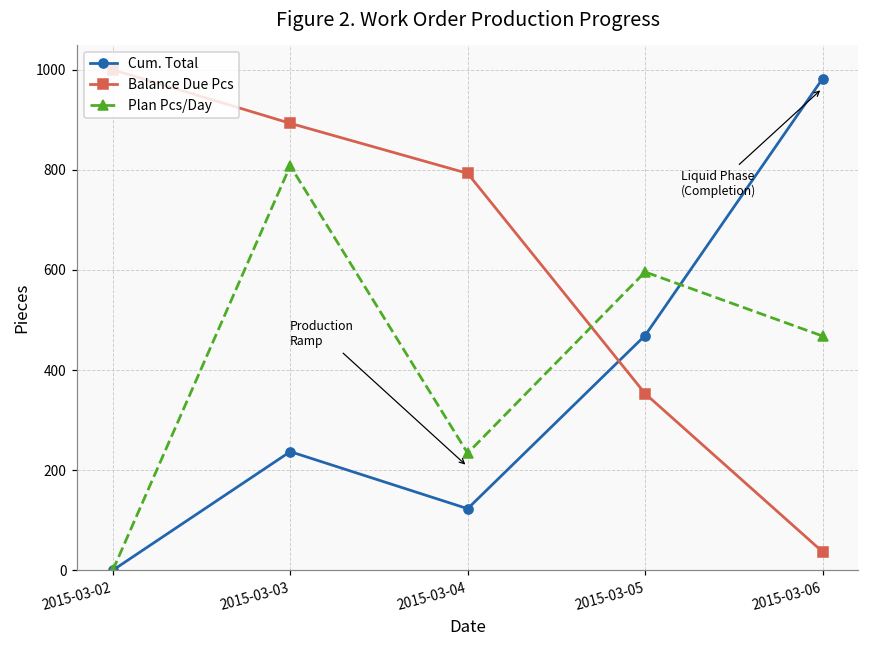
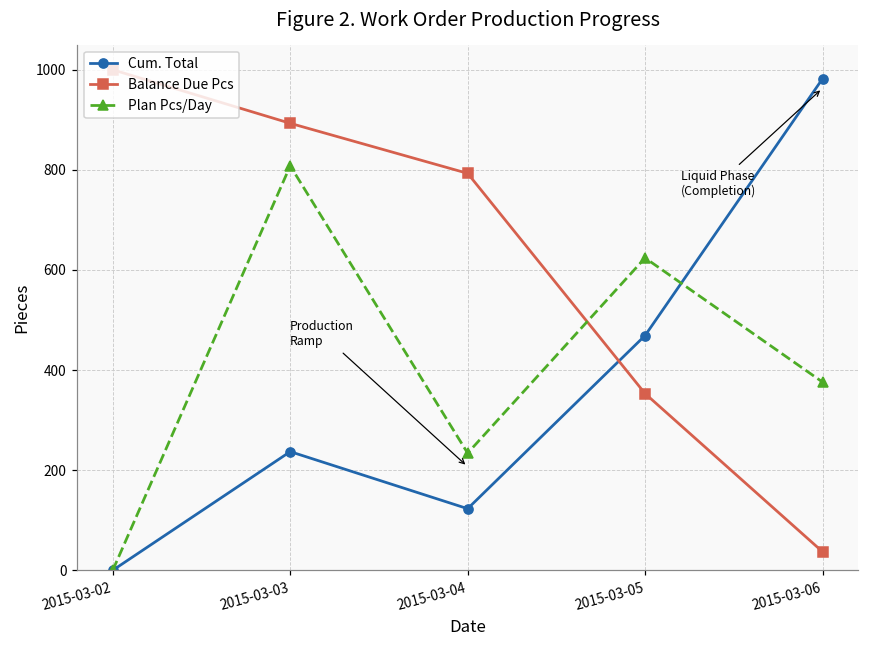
Plan Pcs/Day, 2015-03-05: 600 -> 620
Plan Pcs/Day, 2015-03-06: 470 -> 380
